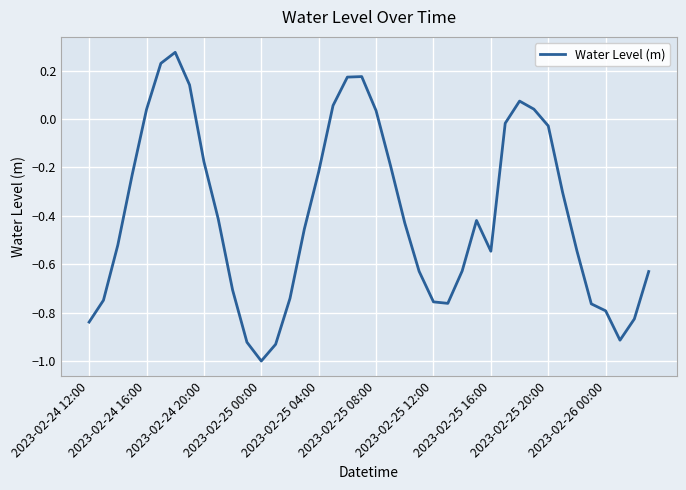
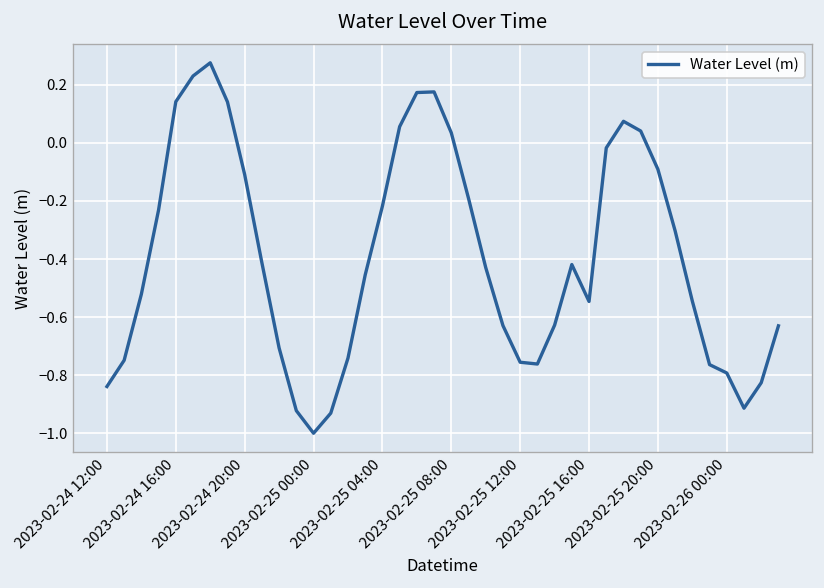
2023-02-24 16:00: 0.04 -> 0.14
2023-02-24 20:00: -0.18 -> -0.11
2023-02-25 20:00: -0.03 -> -0.09
